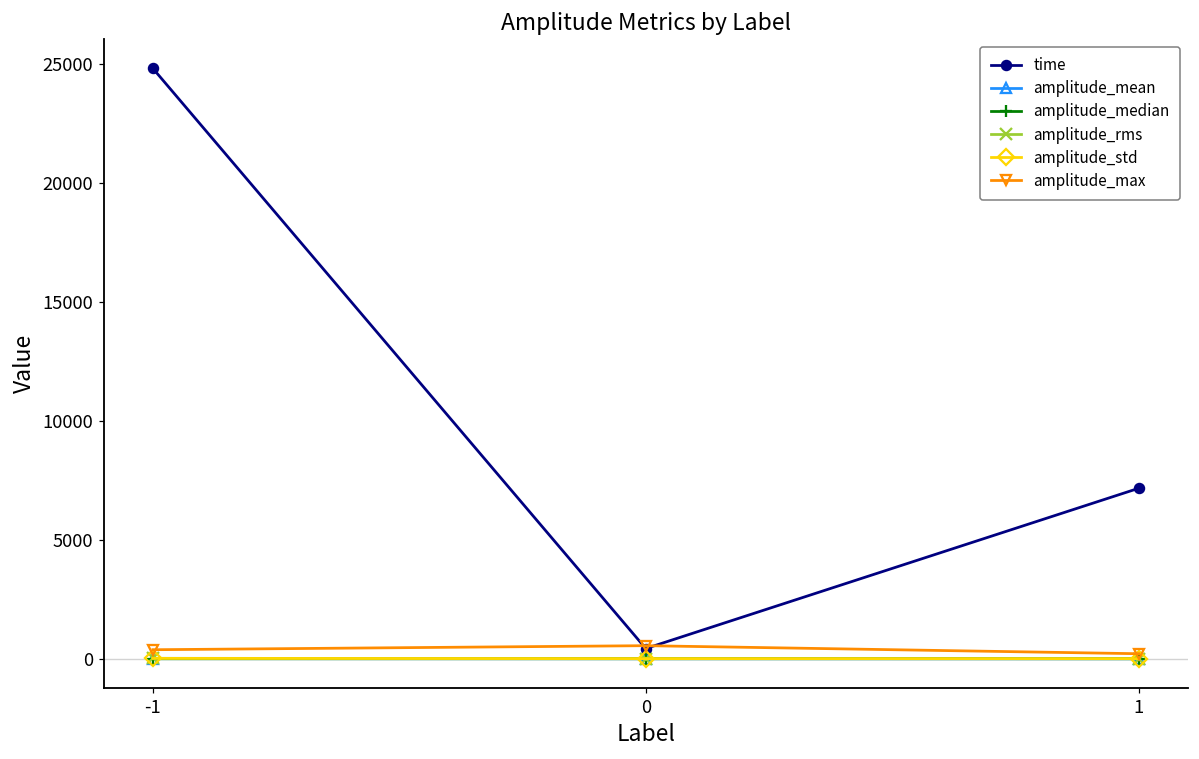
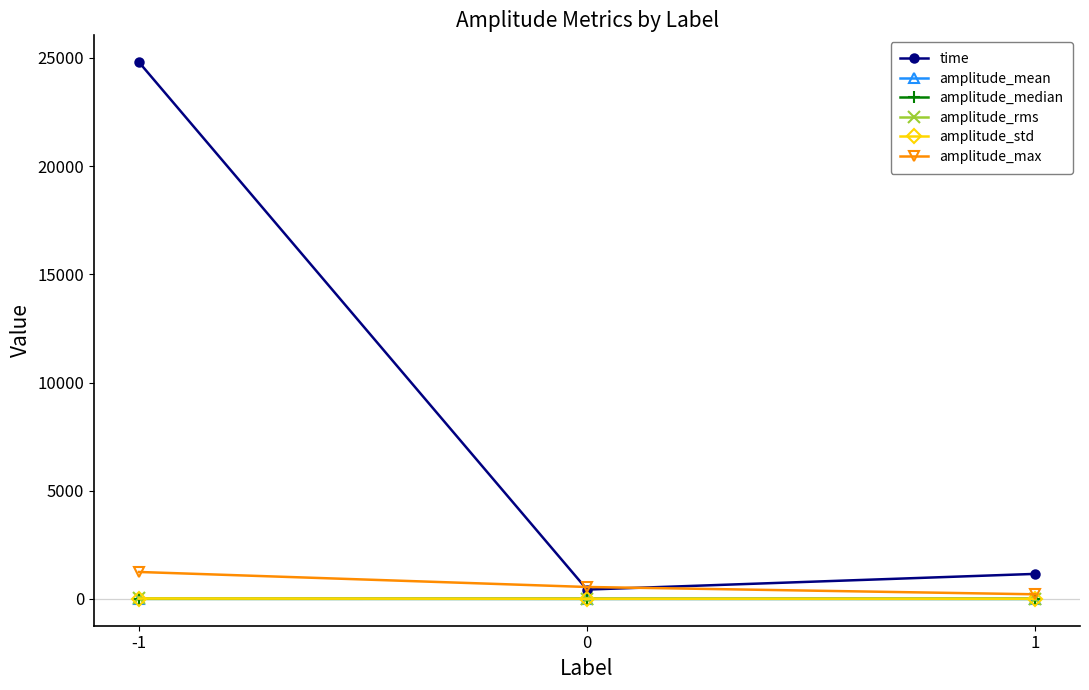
amplitude_max, -1: 400 -> 1200
time, 1: 7200 -> 1200
